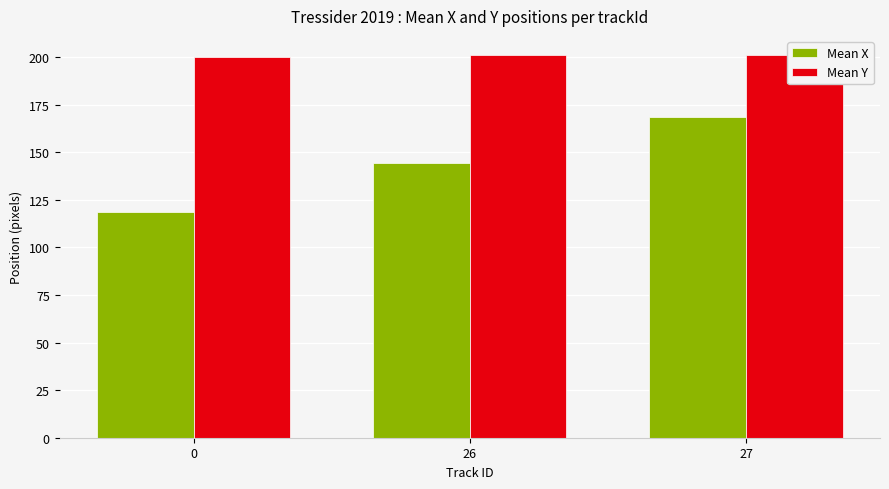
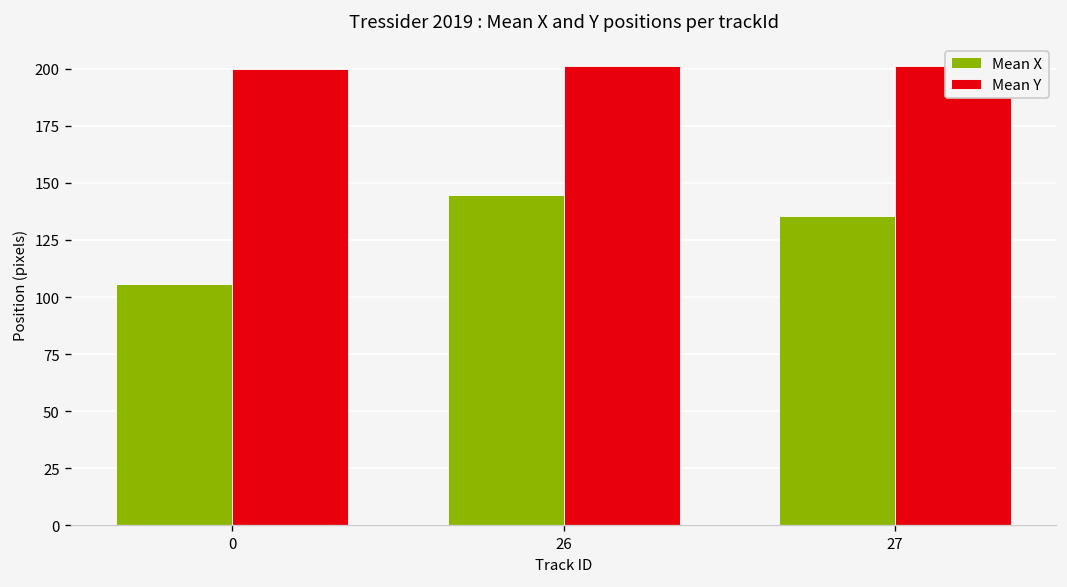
Mean X, 0: 119 -> 106
Mean X, 27: 168 -> 135
